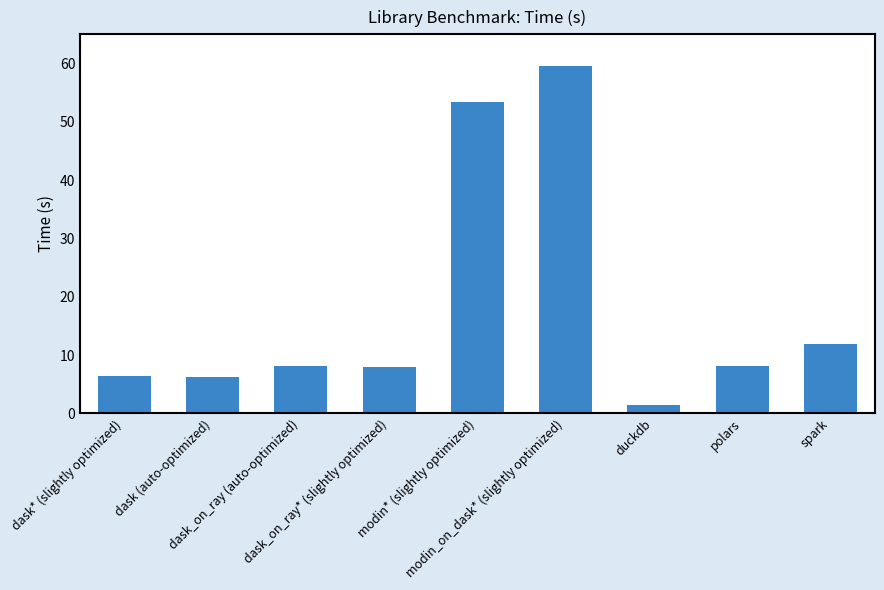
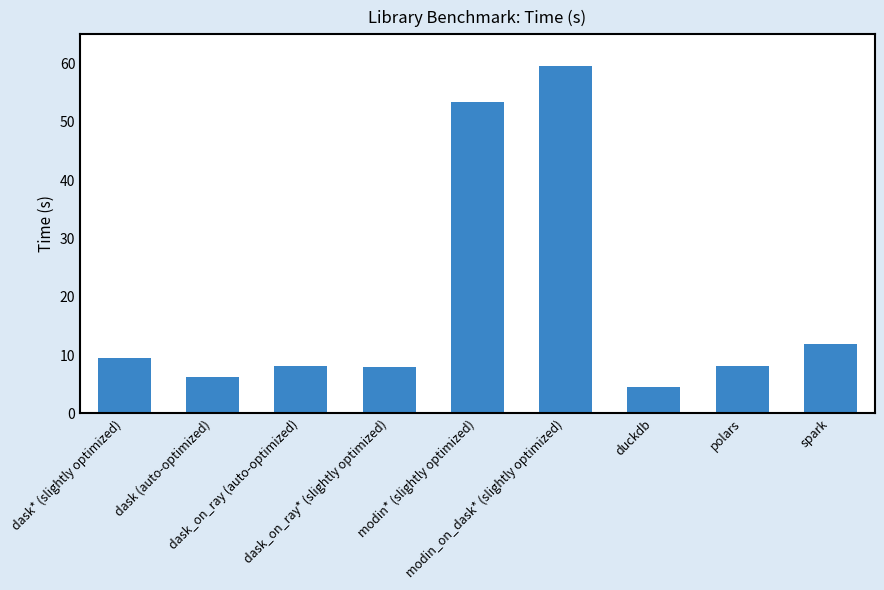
dask* (slightly optimized): 6 -> 10
duckdb: 2 -> 5
